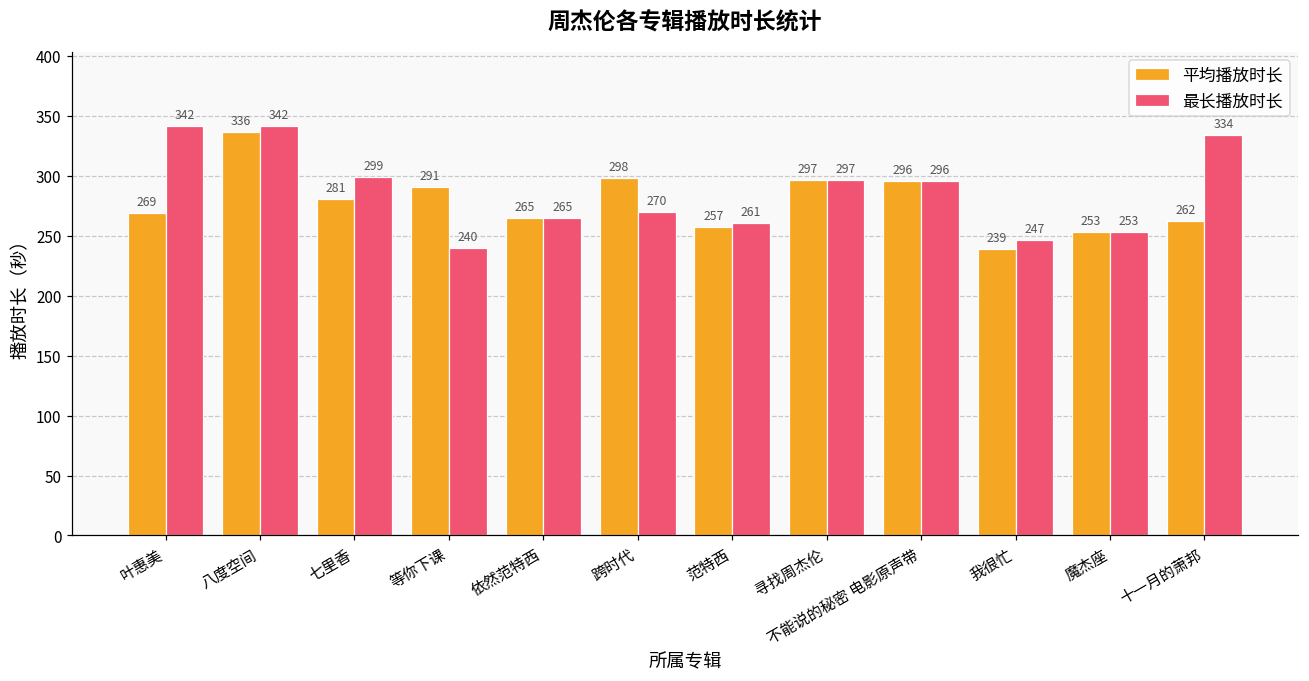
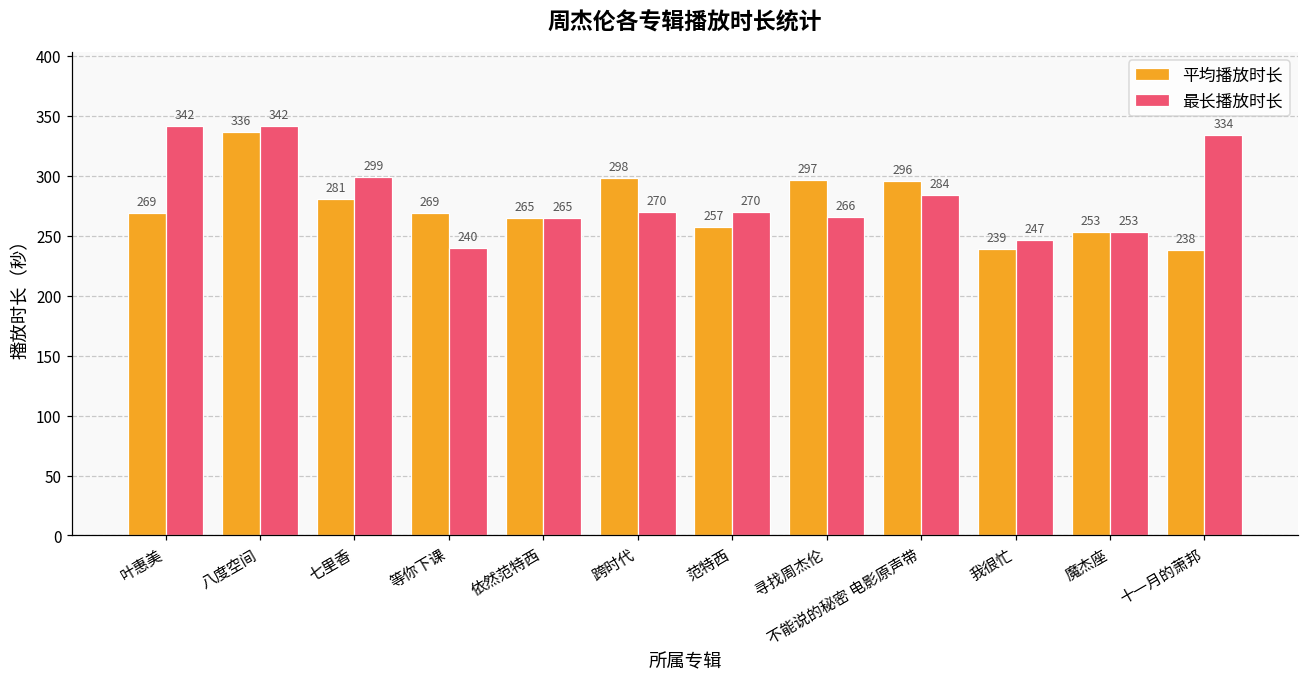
平均播放时长, 等你下课: 291 -> 269
最长播放时长, 范特西: 261 -> 270
最长播放时长, 寻找周杰伦: 297 -> 266
最长播放时长, 不能说的秘密 电影原声带: 296 -> 284
平均播放时长, 十一月的萧邦: 262 -> 238
